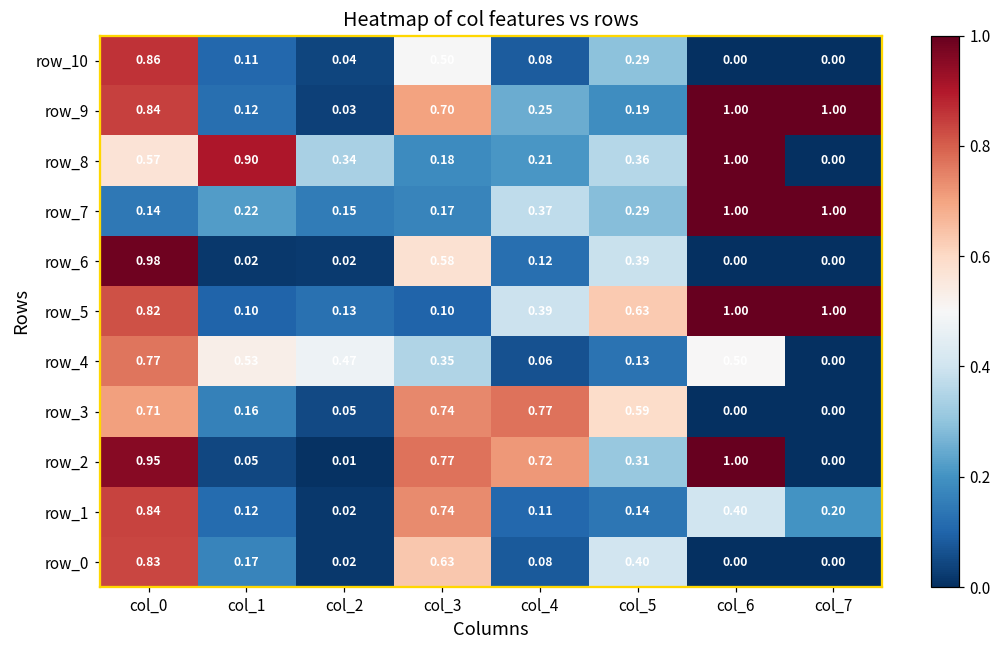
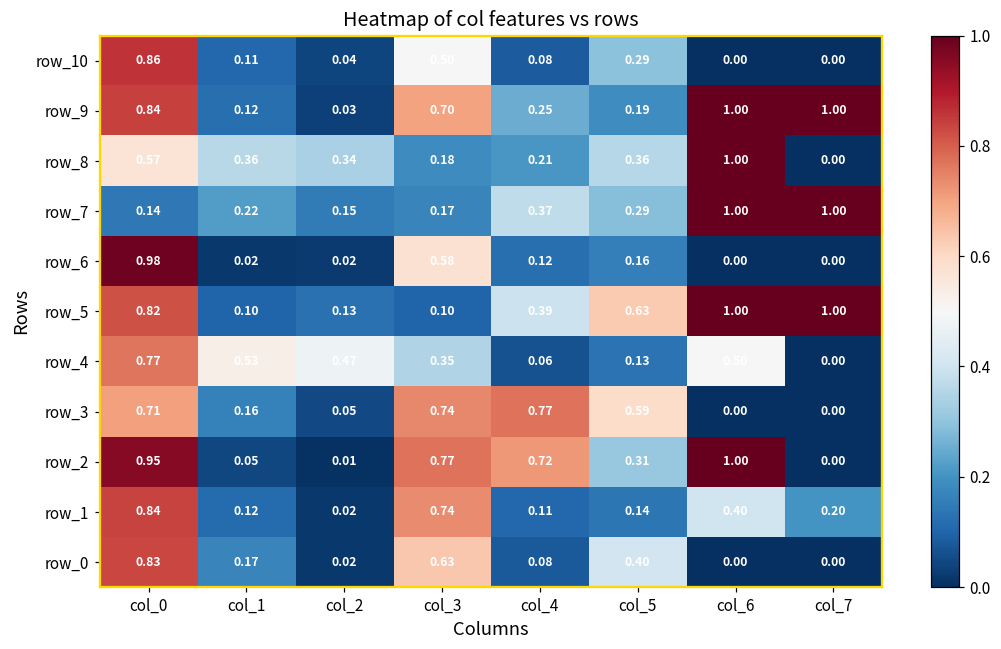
row_8, col_1: 0.90 -> 0.36
row_6, col_5: 0.39 -> 0.16
